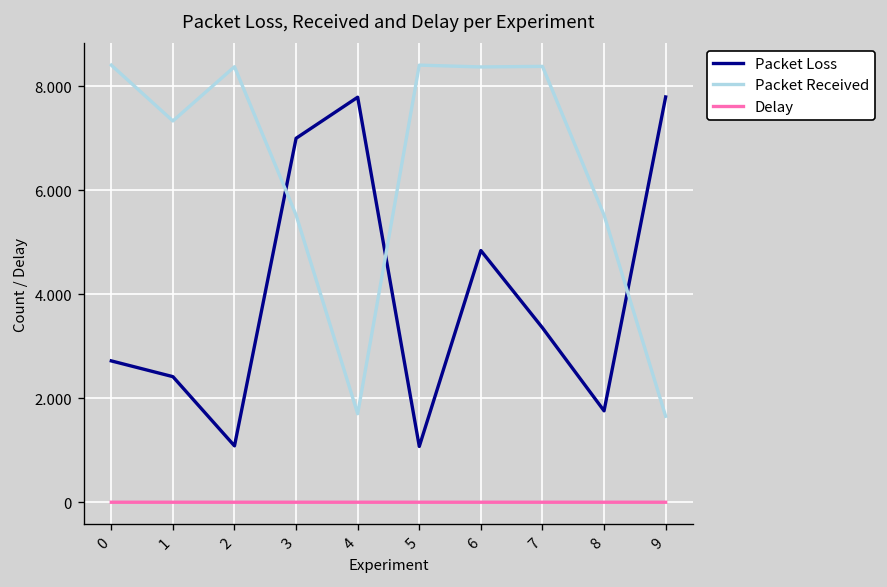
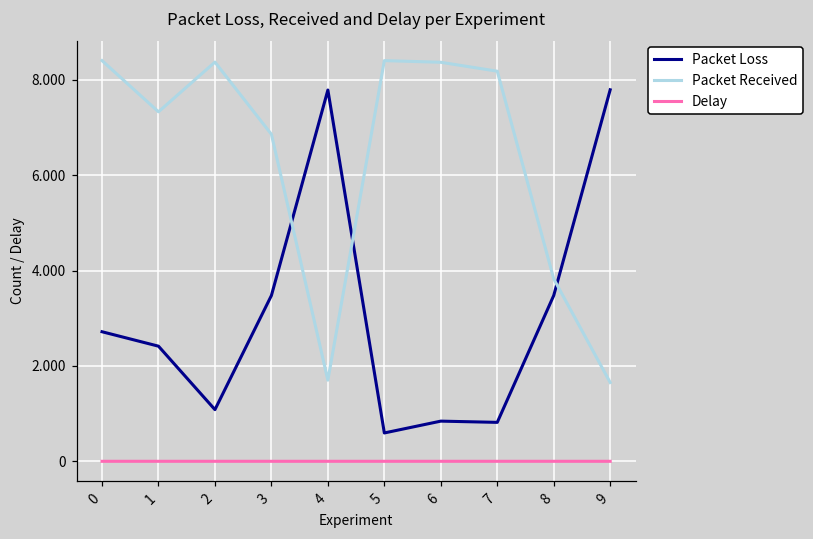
Packet Loss, 3: 7.0 -> 3.5
Packet Received, 3: 5.5 -> 6.9
Packet Loss, 5: 1.1 -> 0.6
Packet Loss, 6: 4.8 -> 0.8
Packet Loss, 7: 3.4 -> 0.8
Packet Received, 7: 8.4 -> 8.2
Packet Loss, 8: 1.8 -> 3.5
Packet Received, 8: 5.5 -> 3.8
